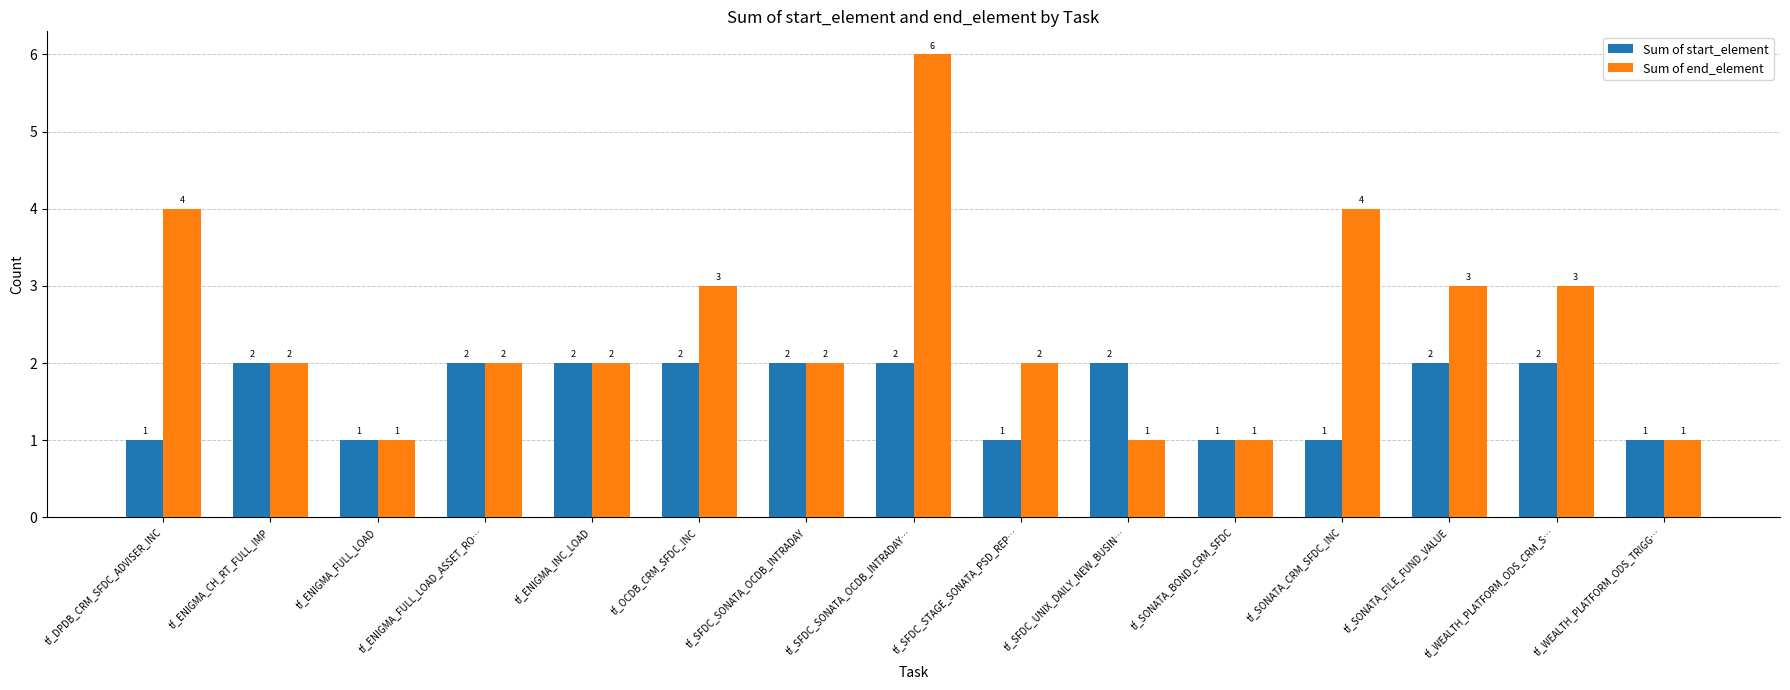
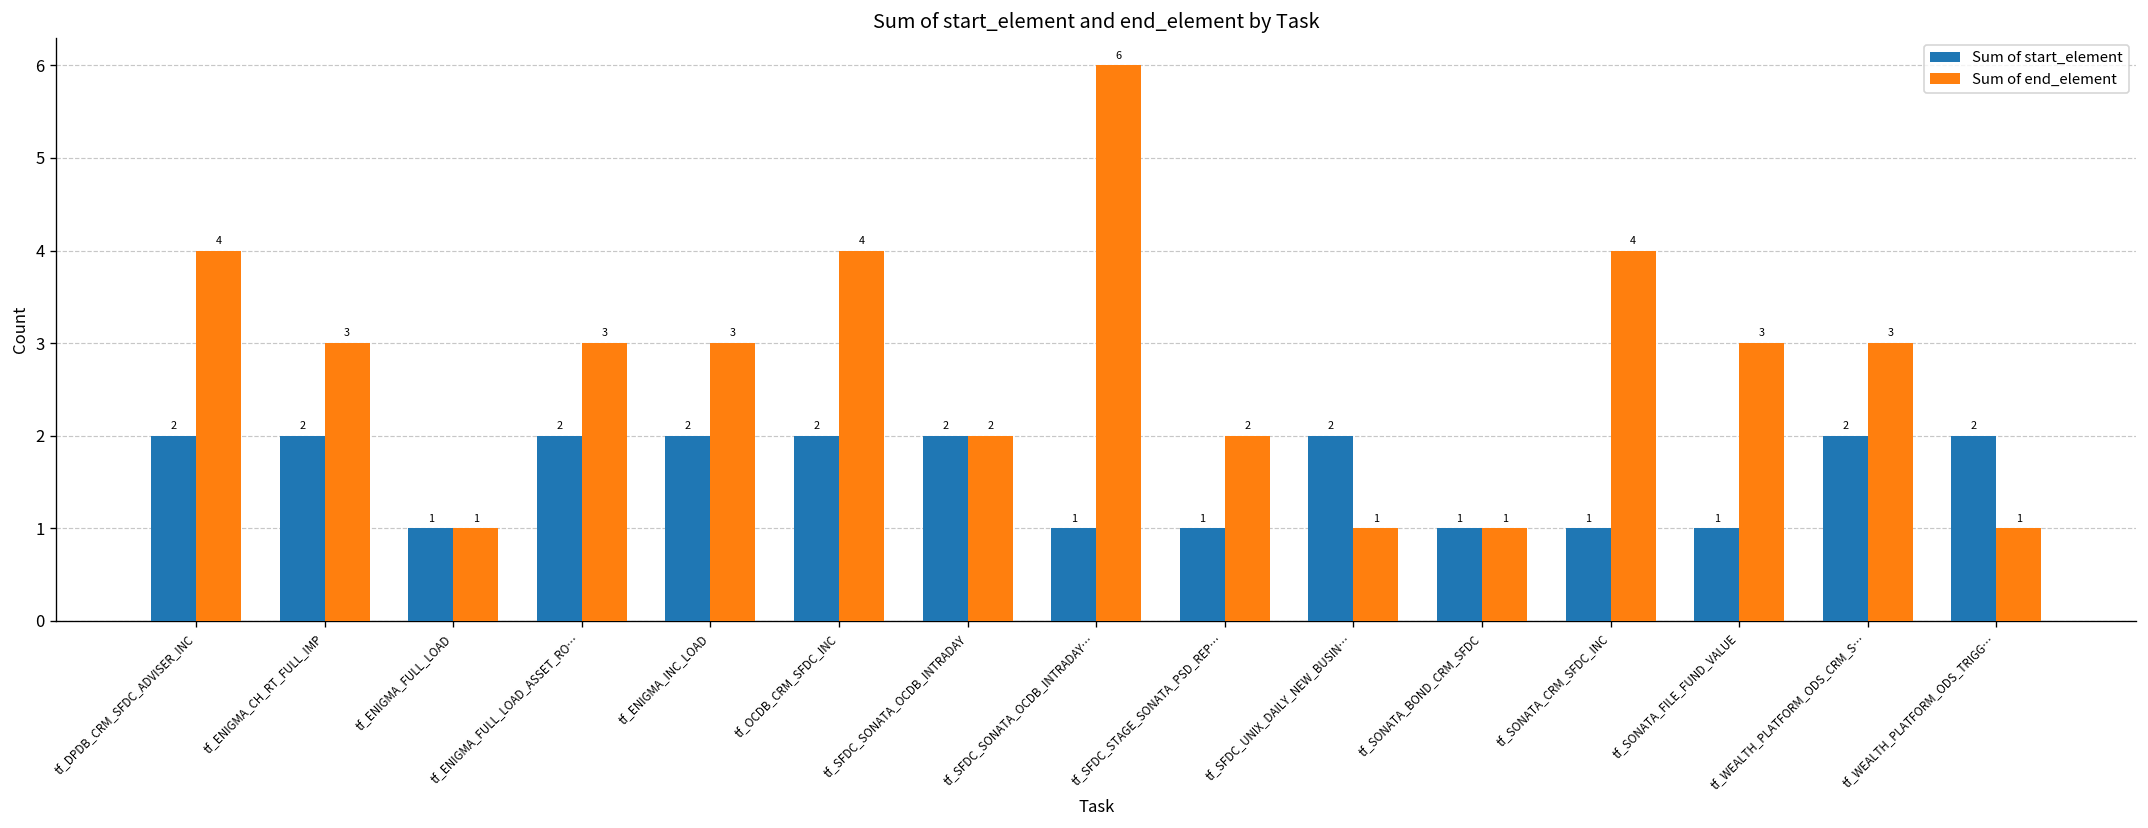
Sum of start_element, tf_DPDB_CRM_SFDC_ADVISER_INC: 1 -> 2
Sum of end_element, tf_ENIGMA_CH_RT_FULL_IMP: 2 -> 3
Sum of end_element, tf_ENIGMA_FULL_LOAD_ASSET_RO…: 2 -> 3
Sum of end_element, tf_ENIGMA_INC_LOAD: 2 -> 3
Sum of end_element, tf_OCDB_CRM_SFDC_INC: 3 -> 4
Sum of start_element, tf_SFDC_SONATA_OCDB_INTRADAY…: 2 -> 1
Sum of start_element, tf_SONATA_FILE_FUND_VALUE: 2 -> 1
Sum of start_element, tf_WEALTH_PLATFORM_ODS_TRIGG…: 1 -> 2
